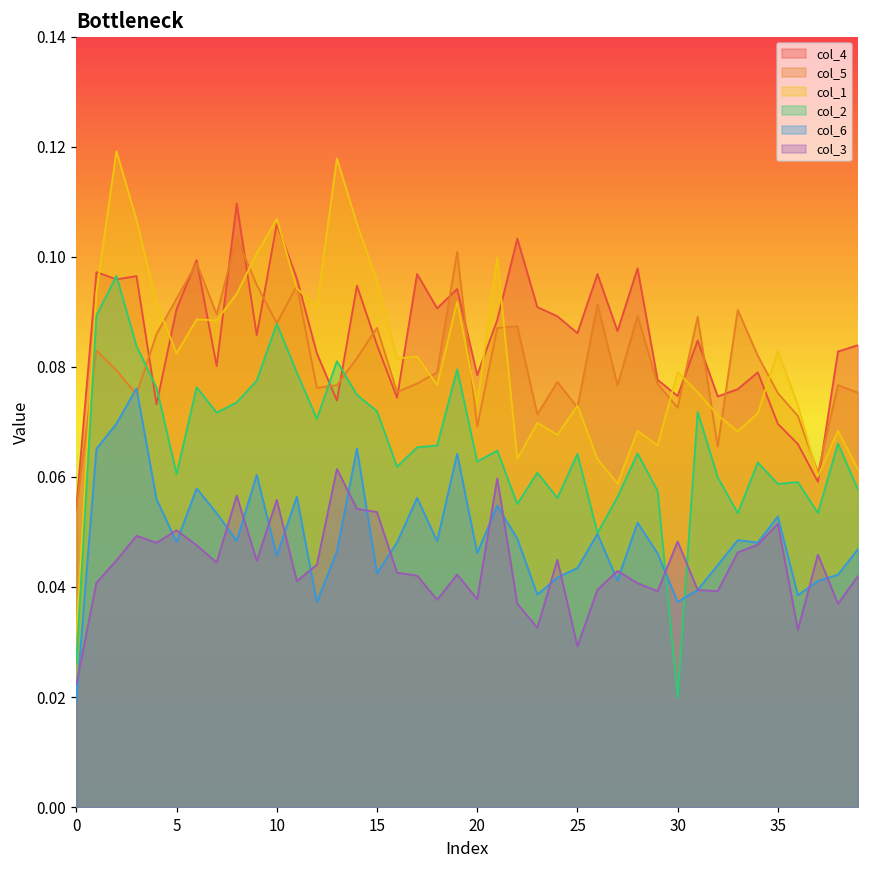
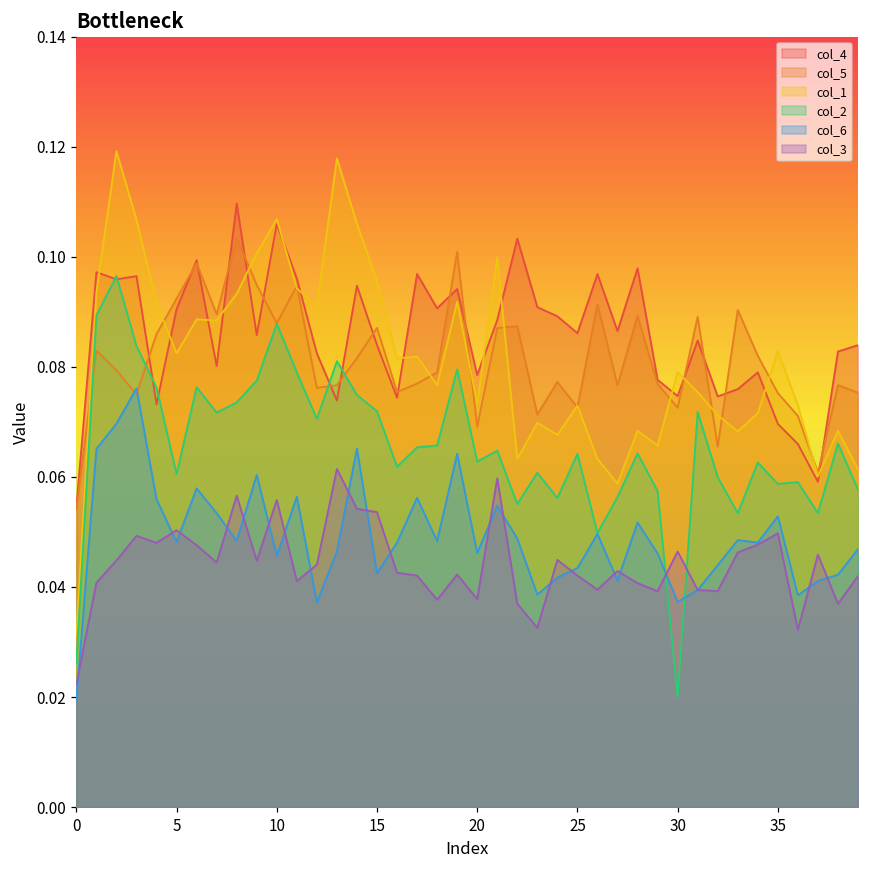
col_3, 25: 0.029 -> 0.042
col_3, 30: 0.048 -> 0.046
col_3, 35: 0.051 -> 0.050
